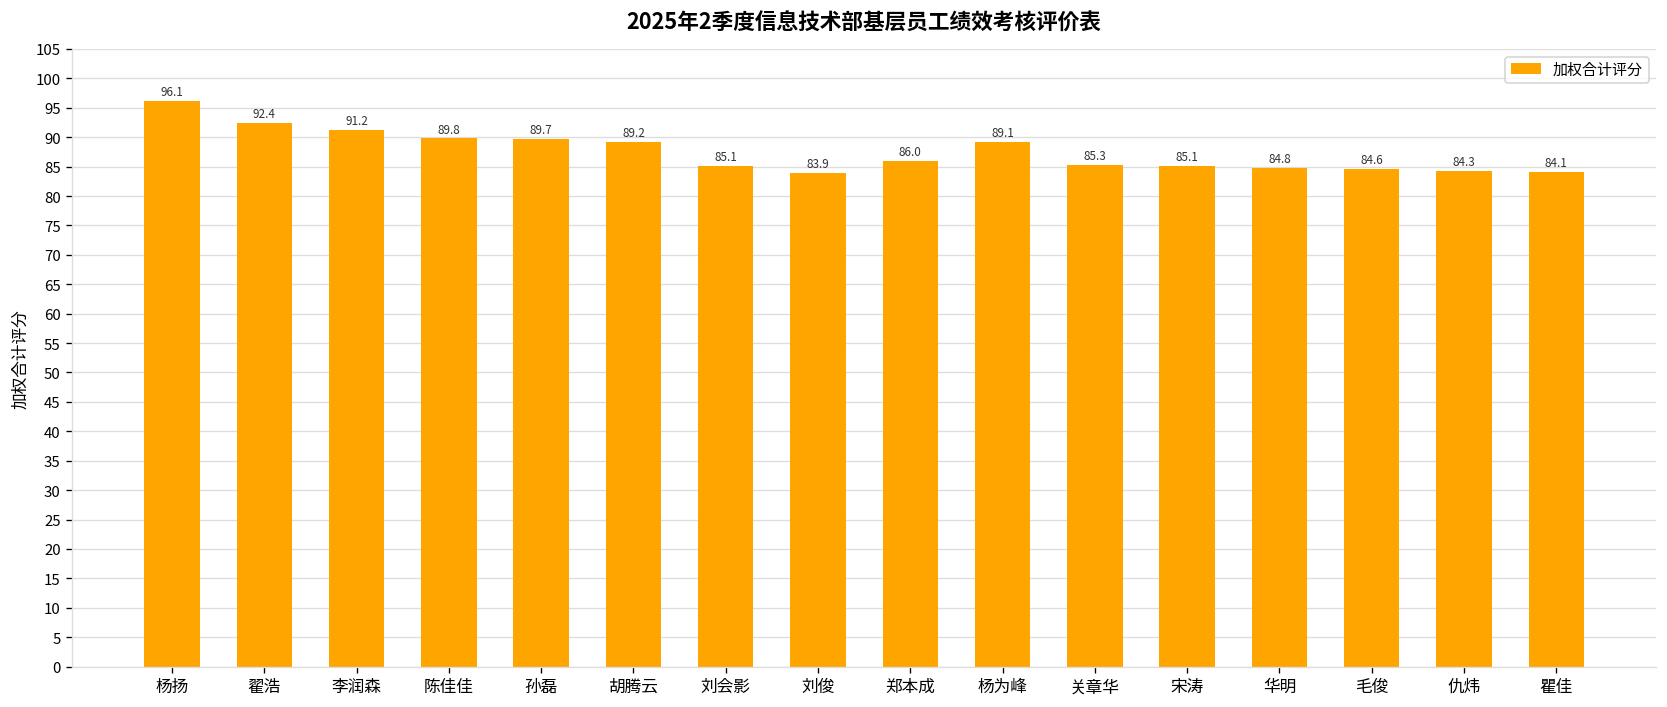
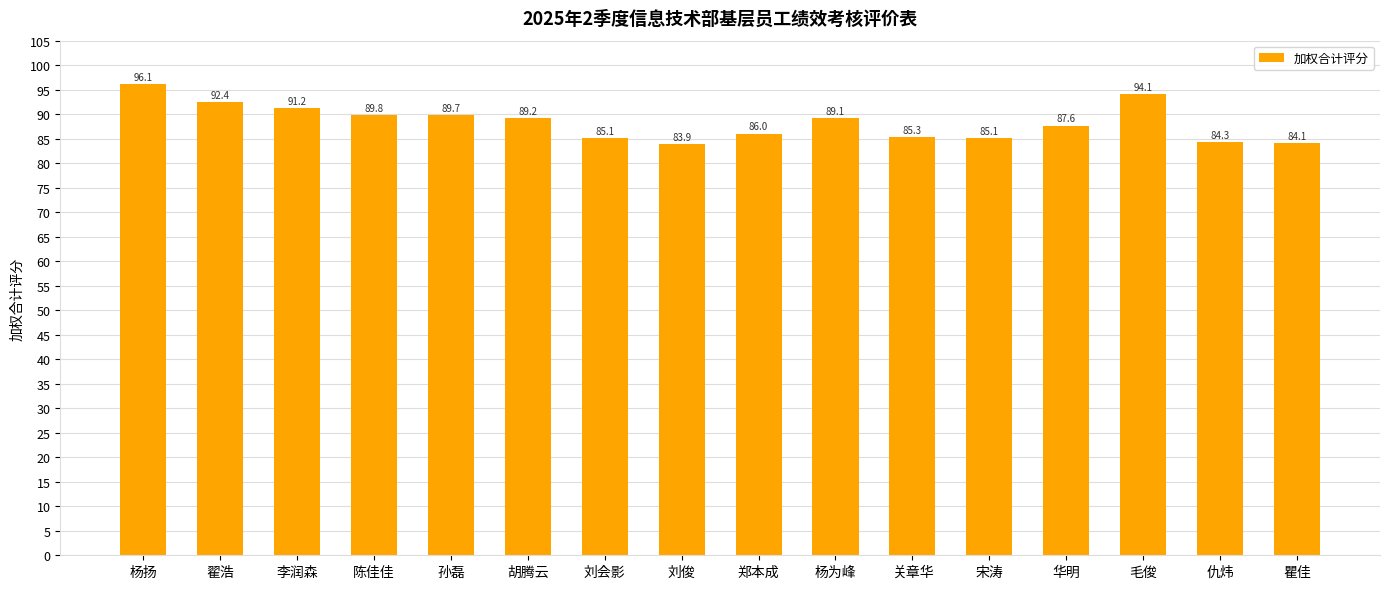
华明: 84.8 -> 87.6
毛俊: 84.6 -> 94.1
